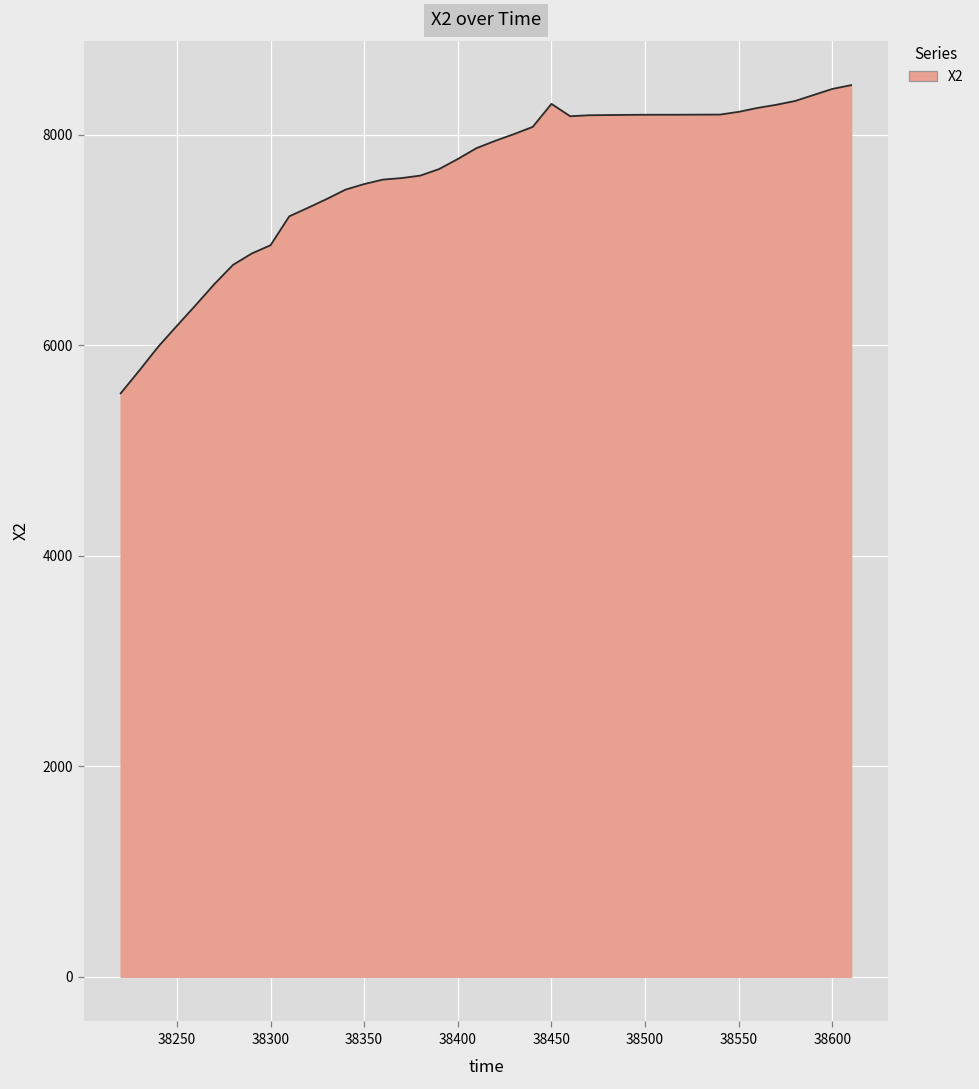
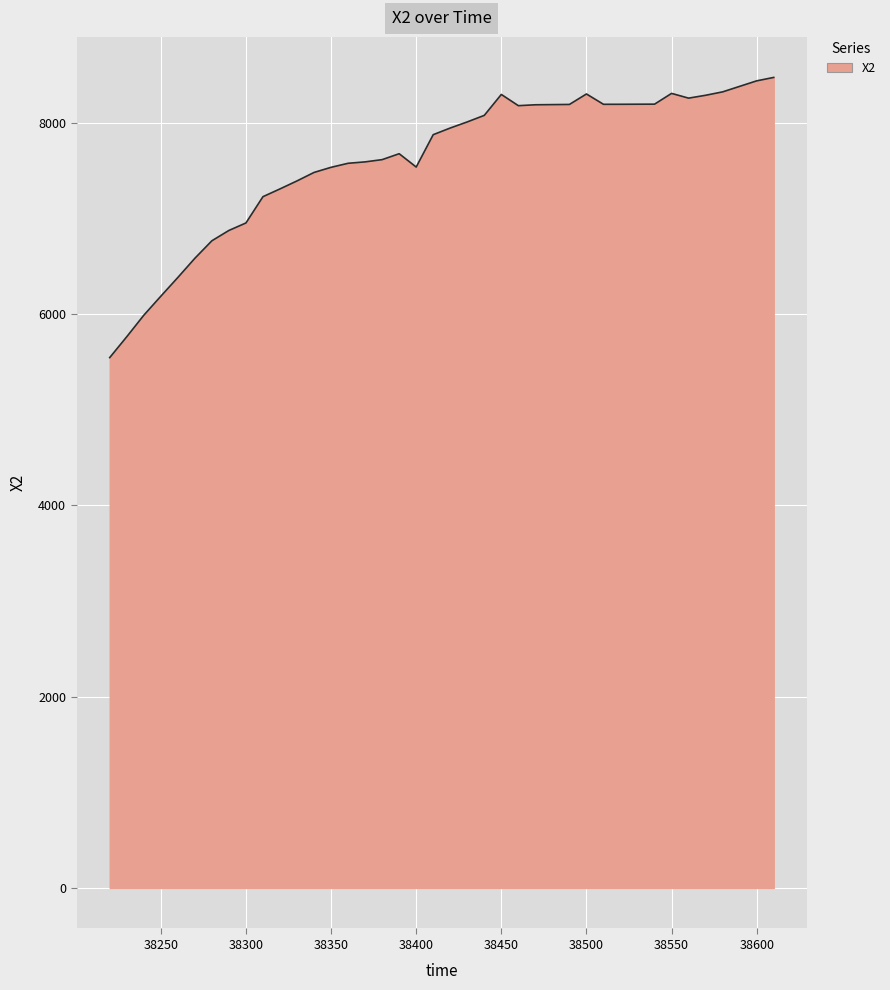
38400: 7800 -> 7500
38500: 8200 -> 8300
38550: 8200 -> 8300
